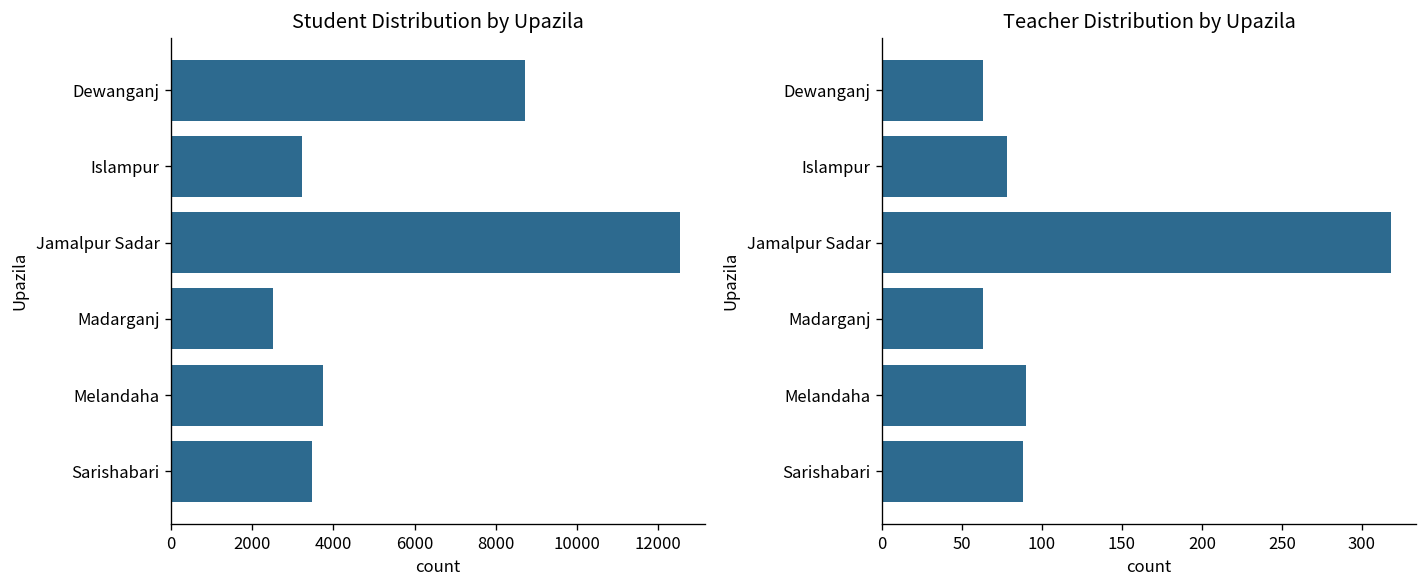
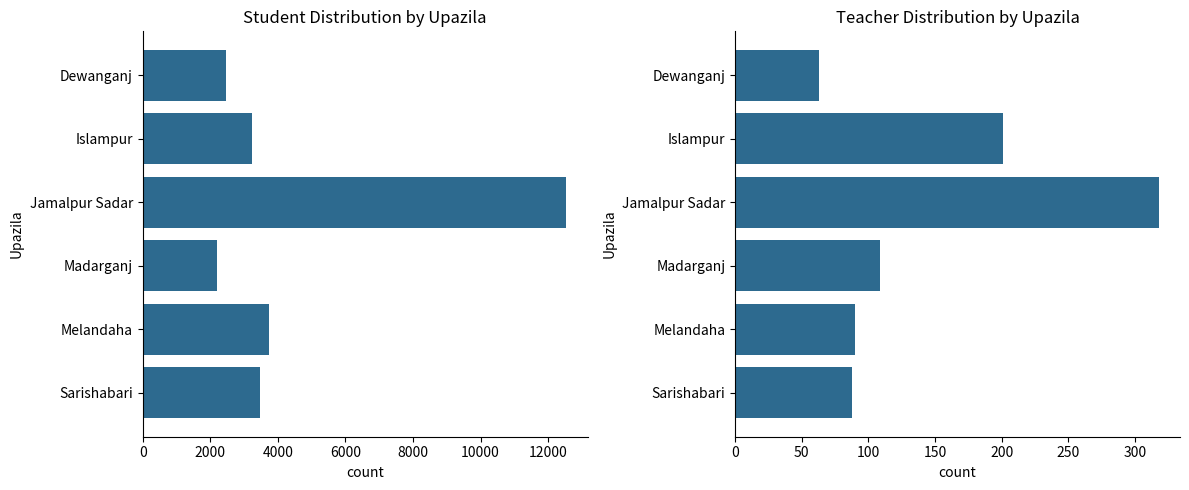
Student Distribution by Upazila, Dewanganj: 8700 -> 2500
Student Distribution by Upazila, Madarganj: 2500 -> 2200
Teacher Distribution by Upazila, Islampur: 78 -> 201
Teacher Distribution by Upazila, Madarganj: 63 -> 109
